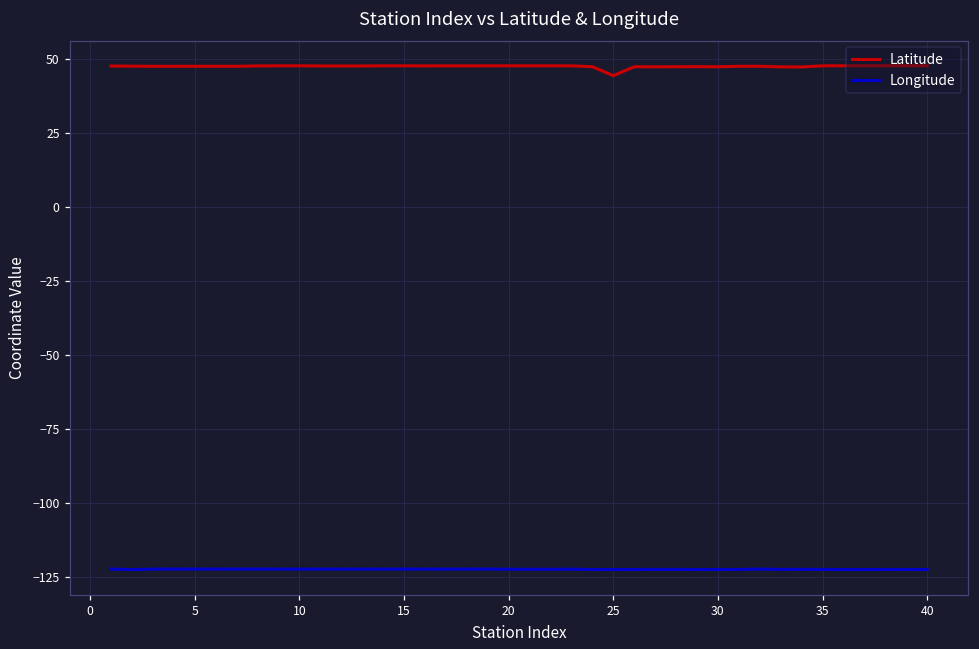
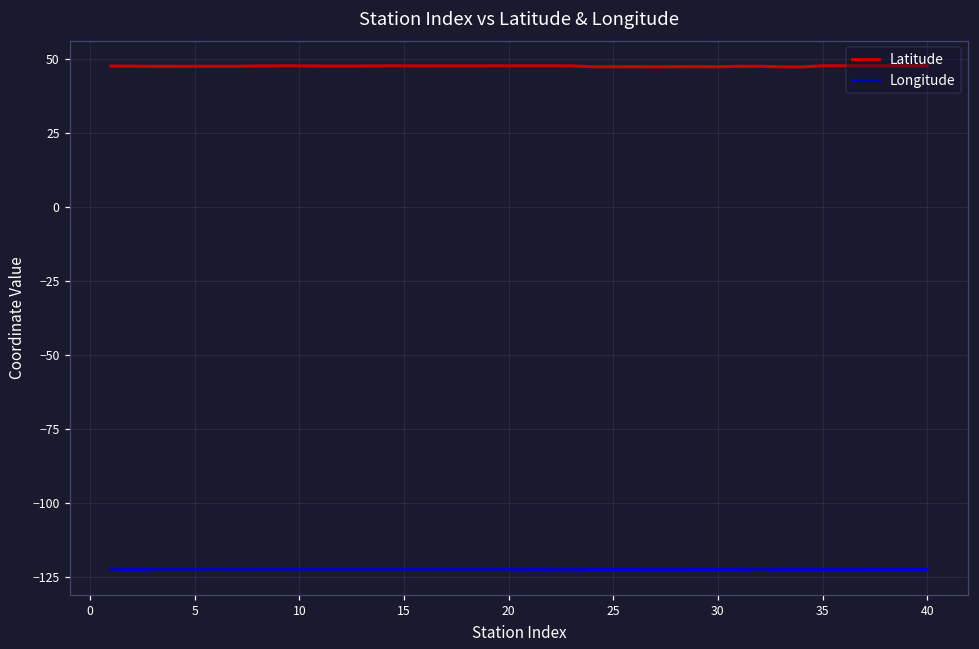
Latitude, 25: 44 -> 47
